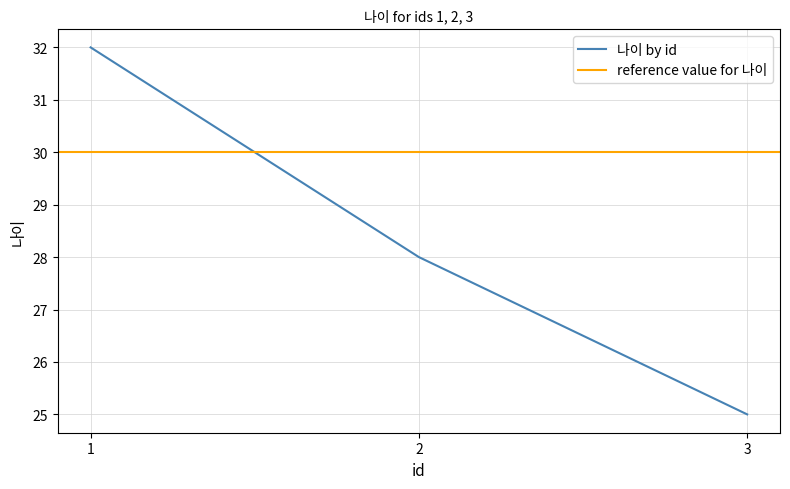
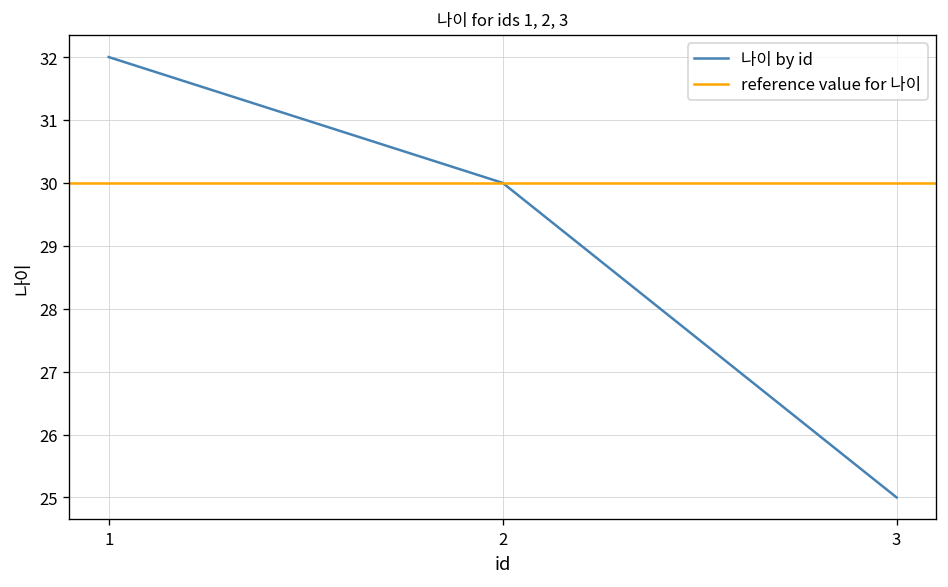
2: 28 -> 30
